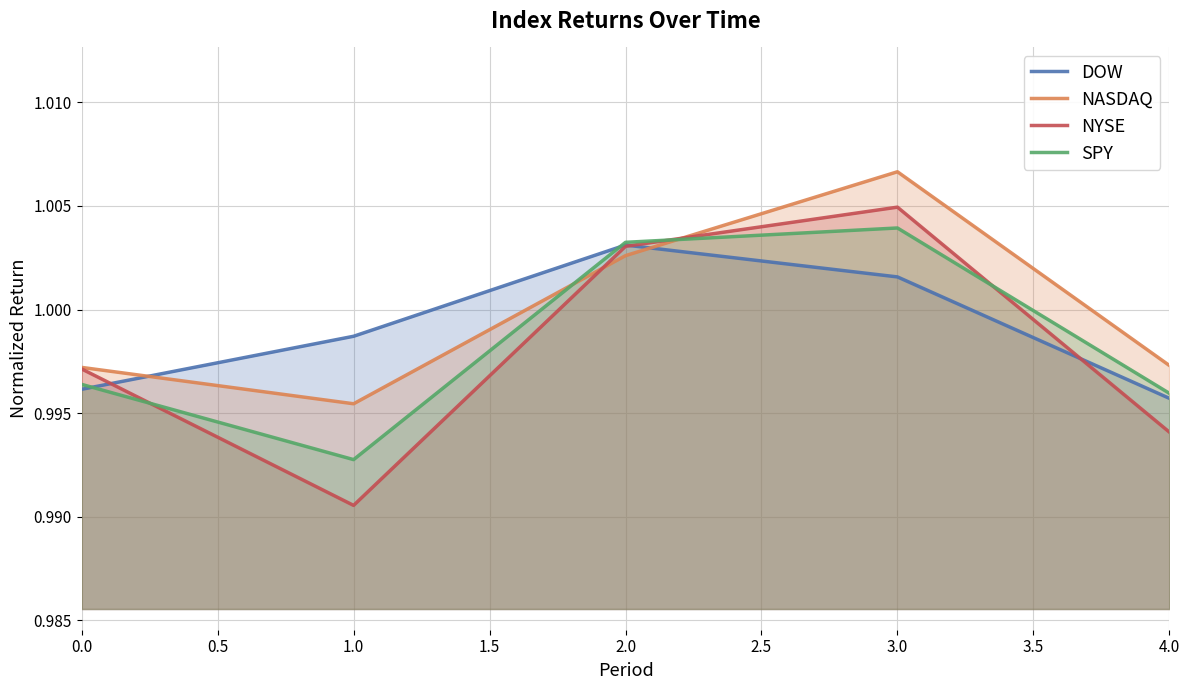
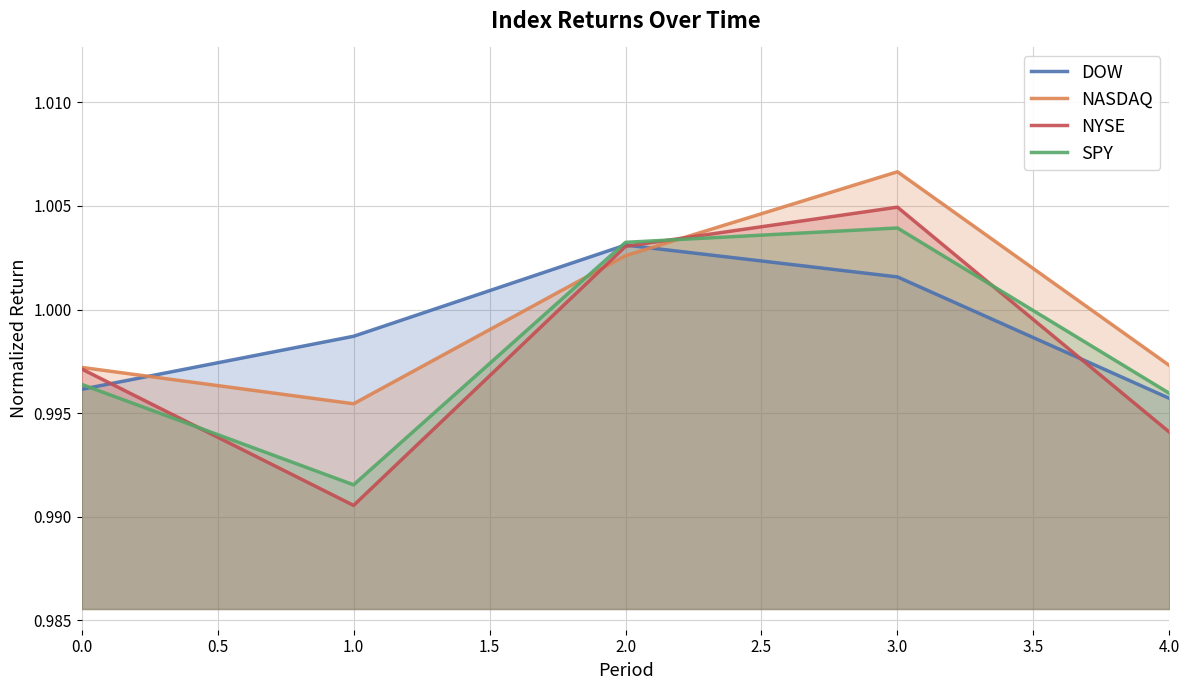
SPY, 1.0: 0.9928 -> 0.9915
